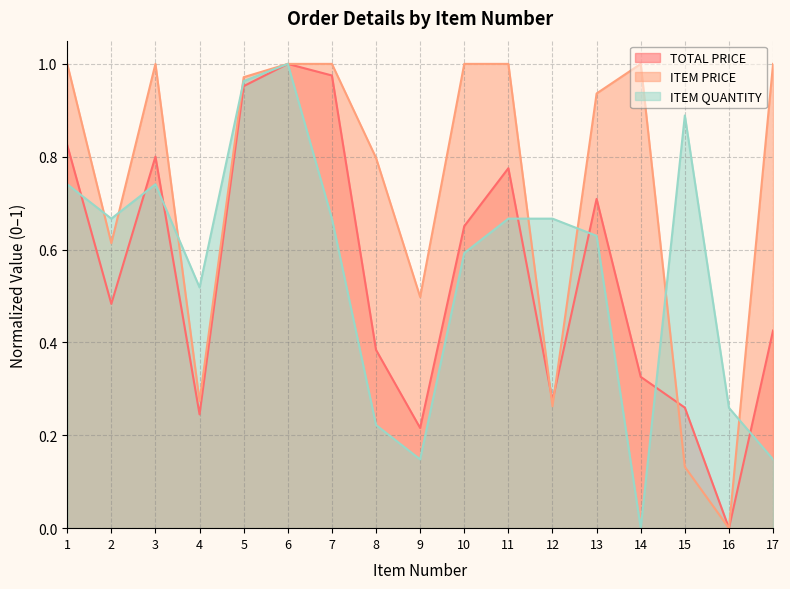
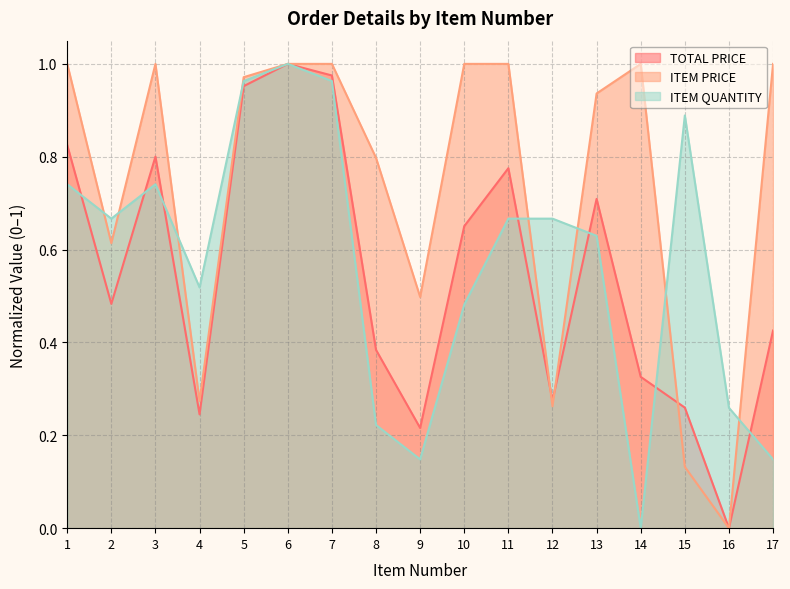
ITEM QUANTITY, 7: 0.67 -> 0.96
ITEM QUANTITY, 10: 0.59 -> 0.48
